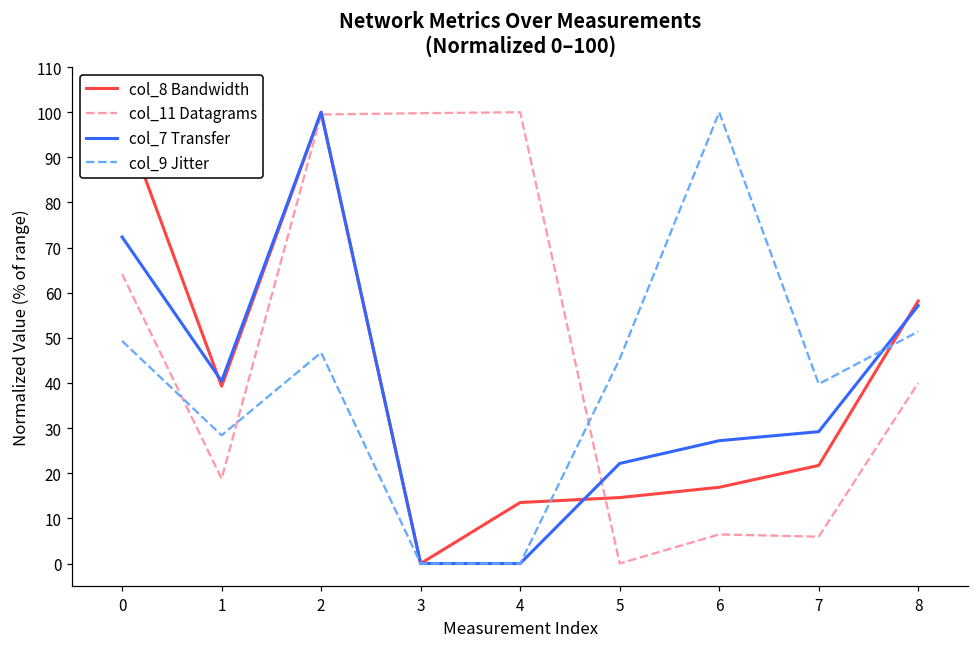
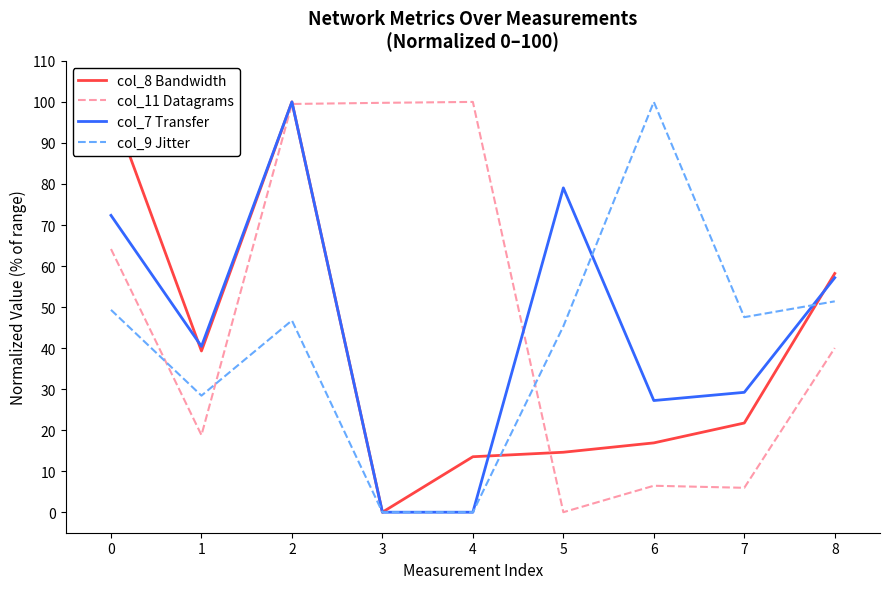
col_7 Transfer, 5: 22 -> 79
col_9 Jitter, 7: 40 -> 48
